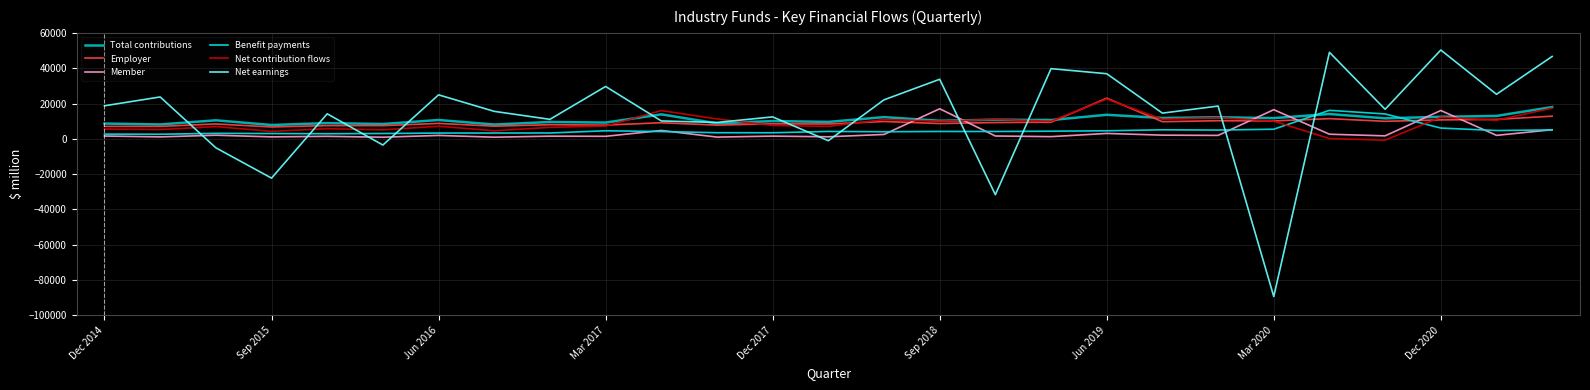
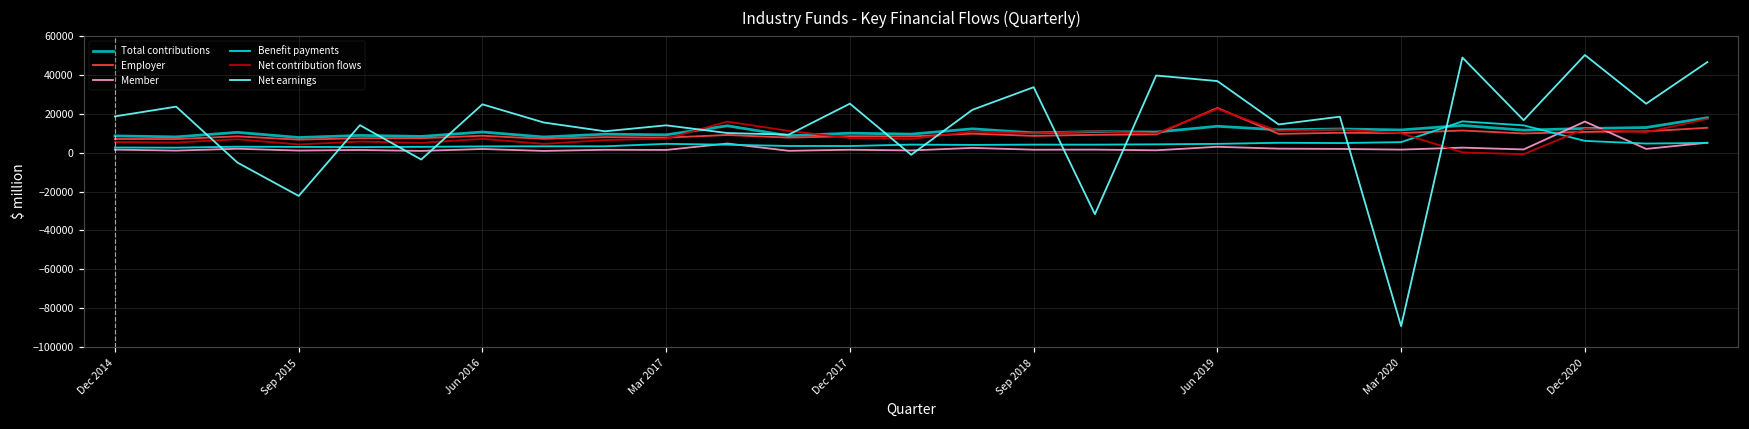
Net earnings, Mar 2017: 30000 -> 14000
Net earnings, Dec 2017: 12000 -> 25000
Member, Sep 2018: 17000 -> 2000
Member, Mar 2020: 17000 -> 2000
